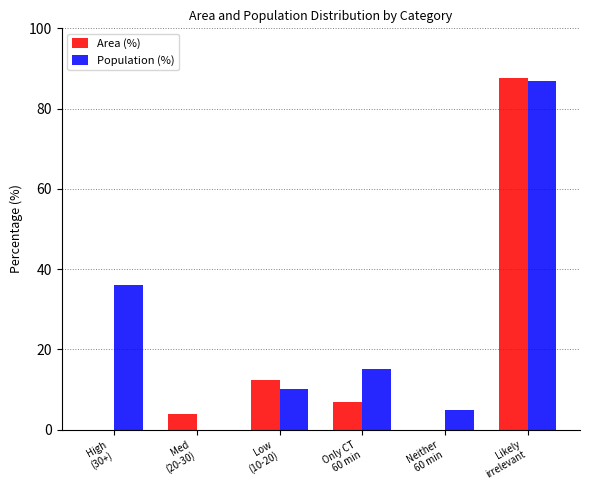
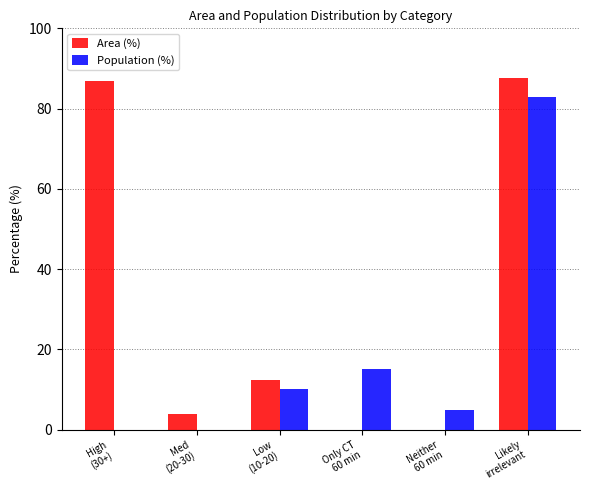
Area (%), High (30+): 0 -> 87
Population (%), High (30+): 36 -> 0
Area (%), Only CT 60 min: 7 -> 0
Population (%), Likely irrelevant: 87 -> 83
